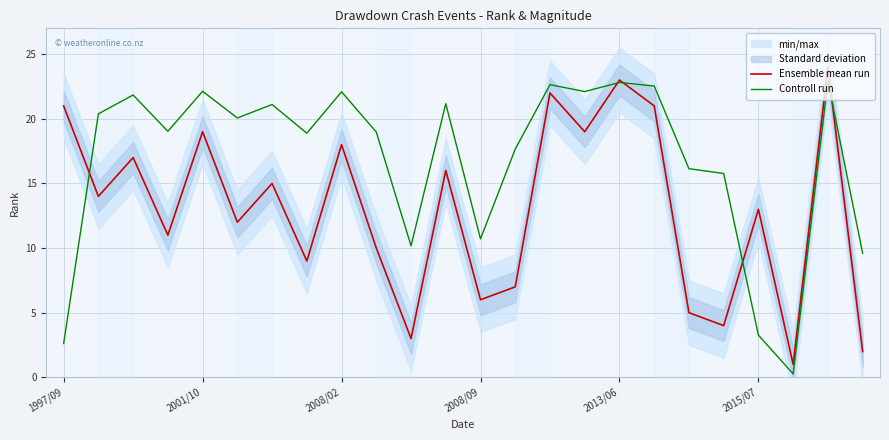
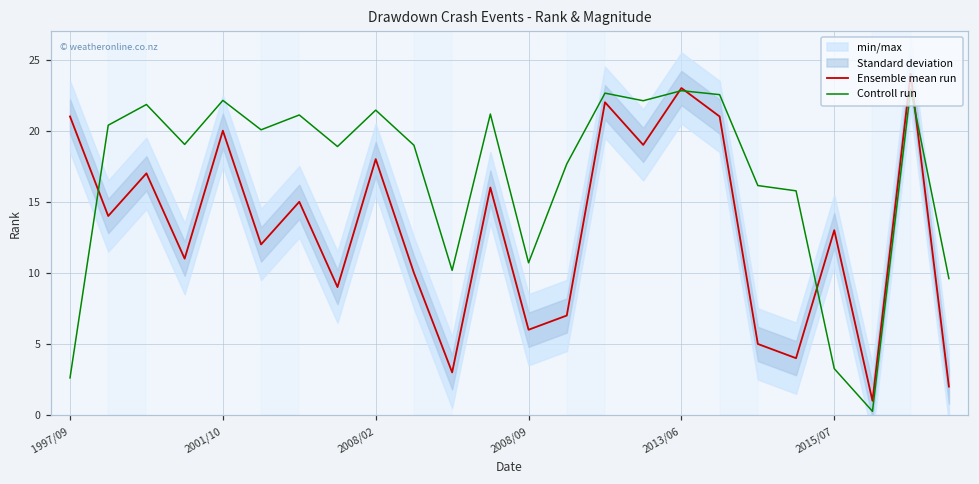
Ensemble mean run, 2001/10: 19 -> 20
Controll run, 2008/02: 22.1 -> 21.4
